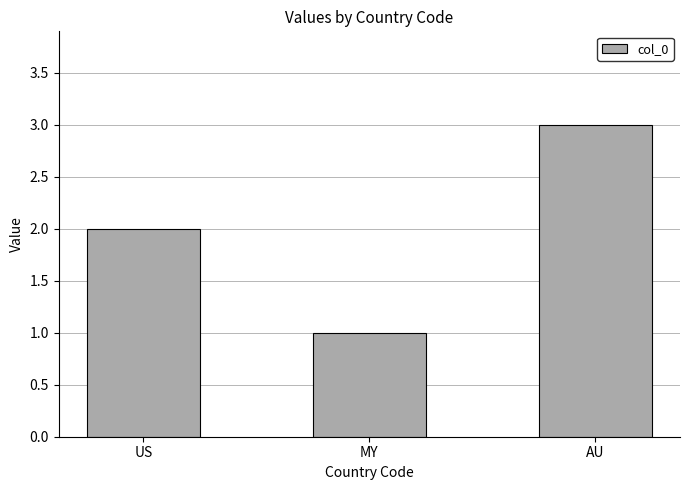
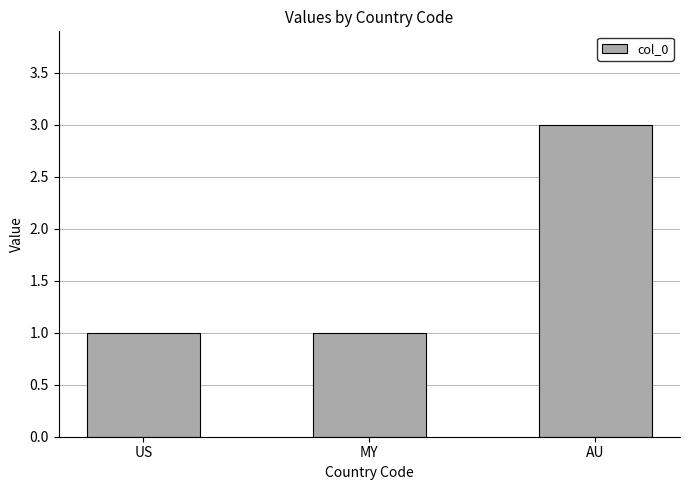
US: 2 -> 1
